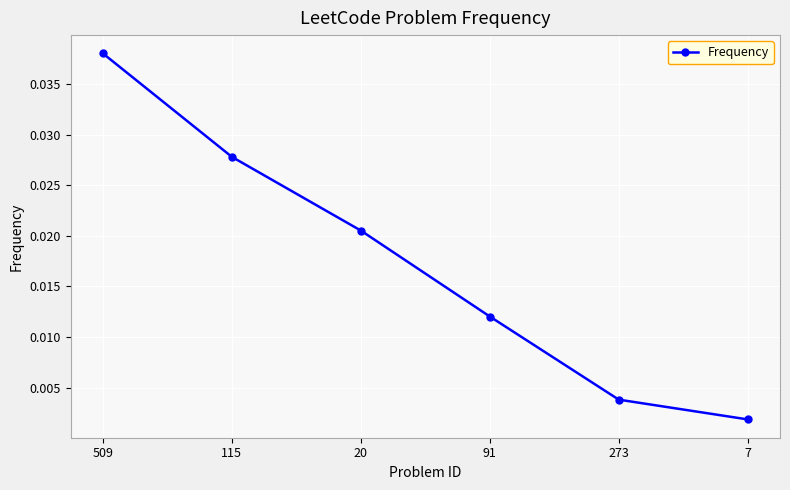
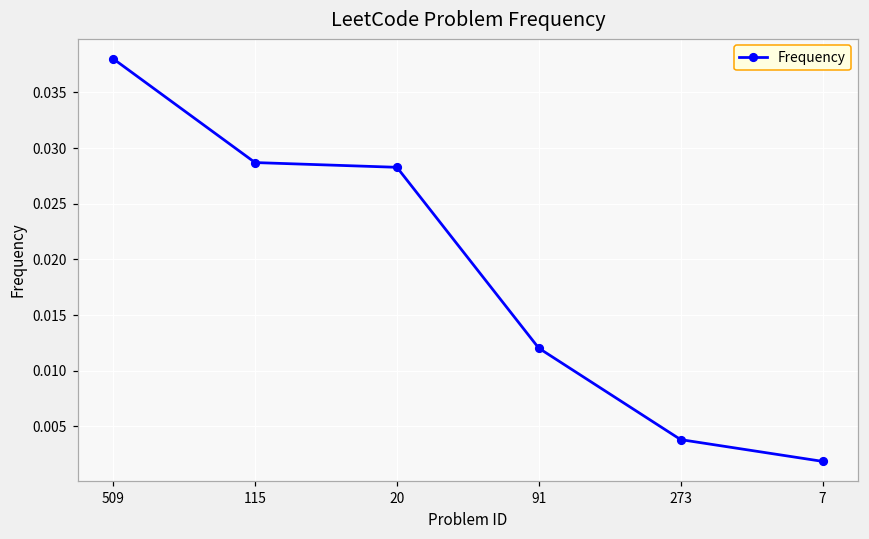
115: 0.0278 -> 0.0287
20: 0.0205 -> 0.0283
